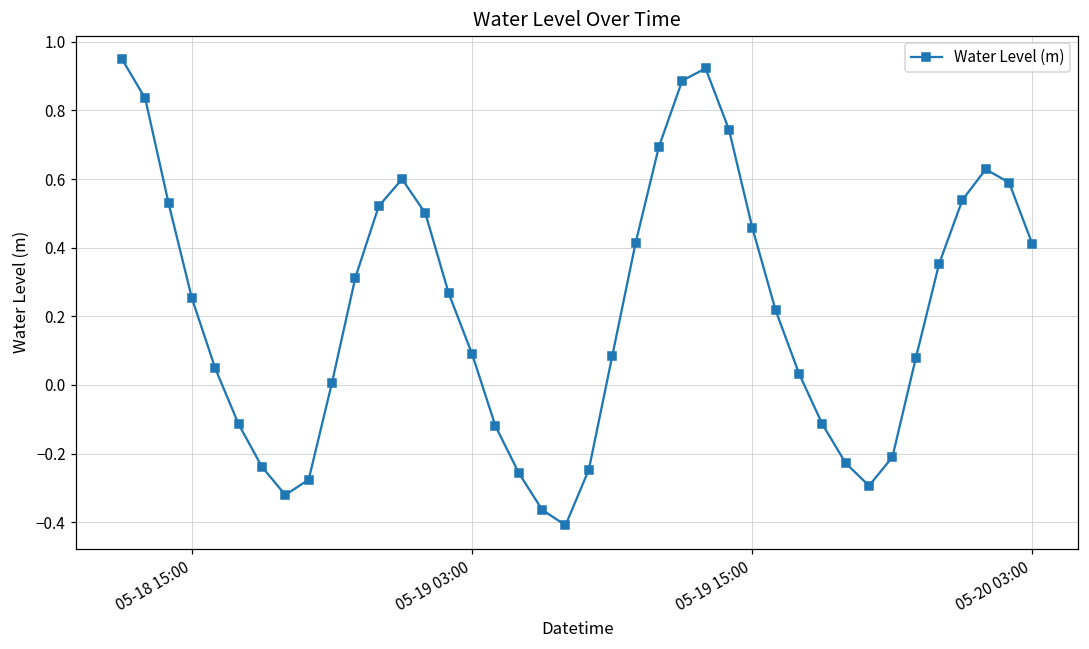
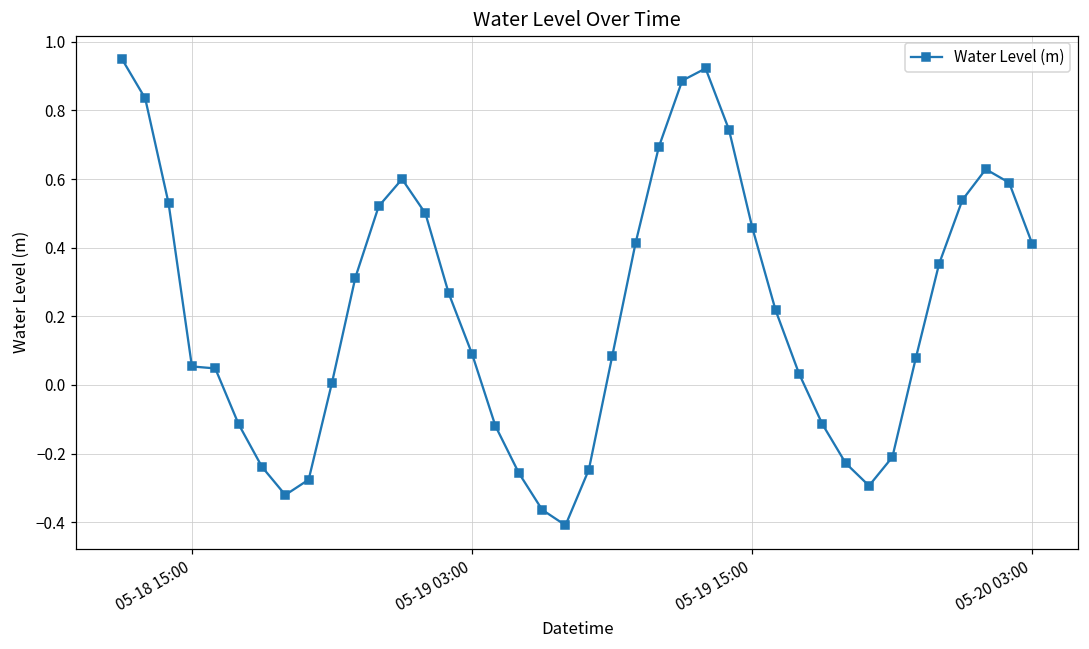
05-18 15:00: 0.25 -> 0.05
